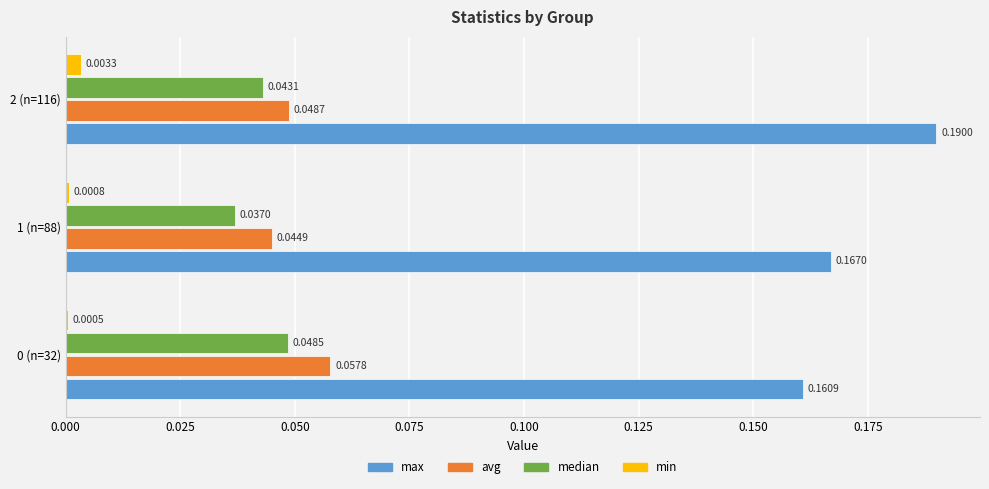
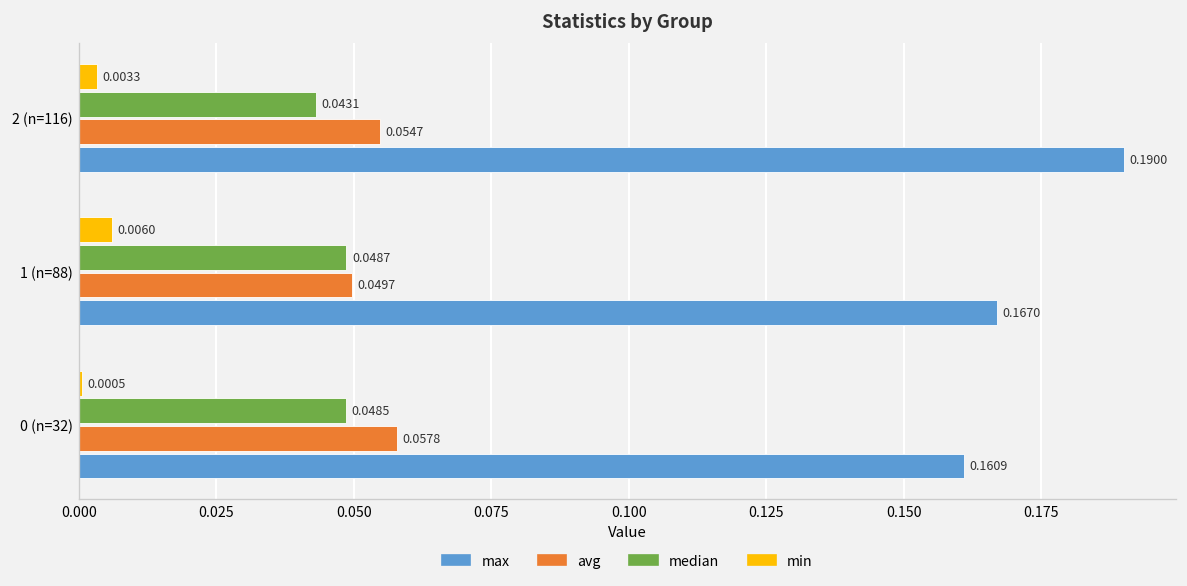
avg, 2 (n=116): 0.0487 -> 0.0547
min, 1 (n=88): 0.0008 -> 0.0060
median, 1 (n=88): 0.0370 -> 0.0487
avg, 1 (n=88): 0.0449 -> 0.0497
